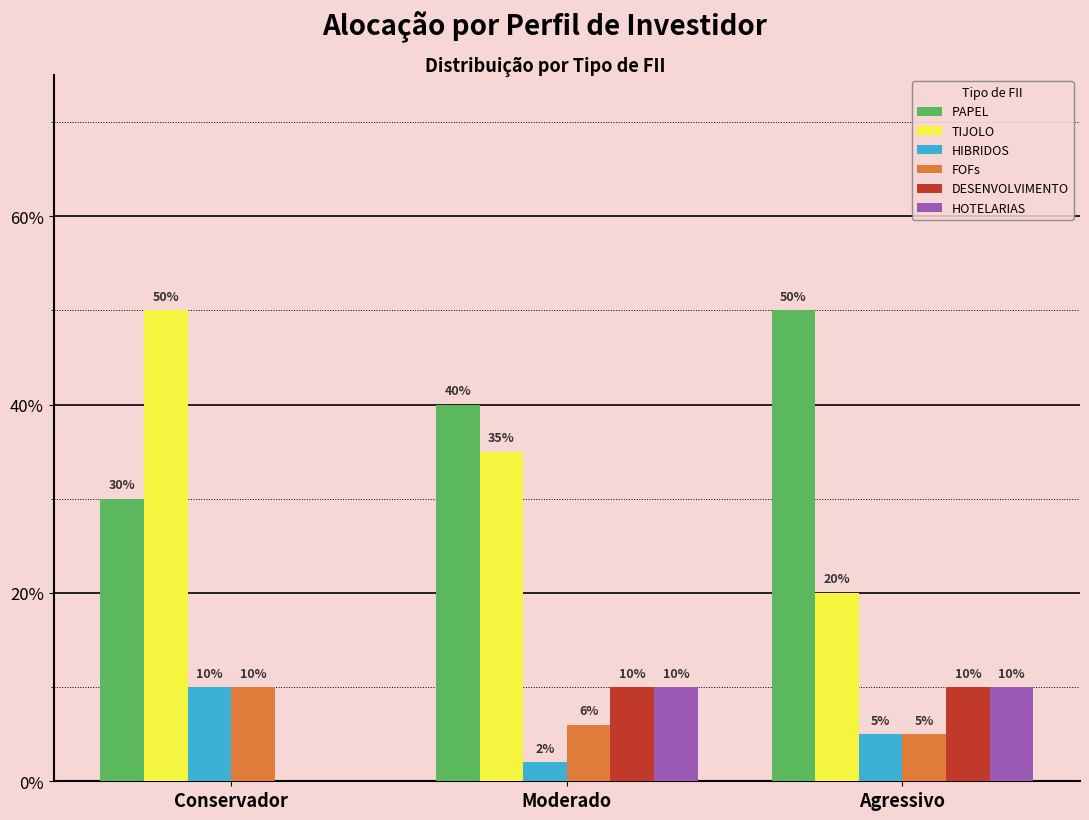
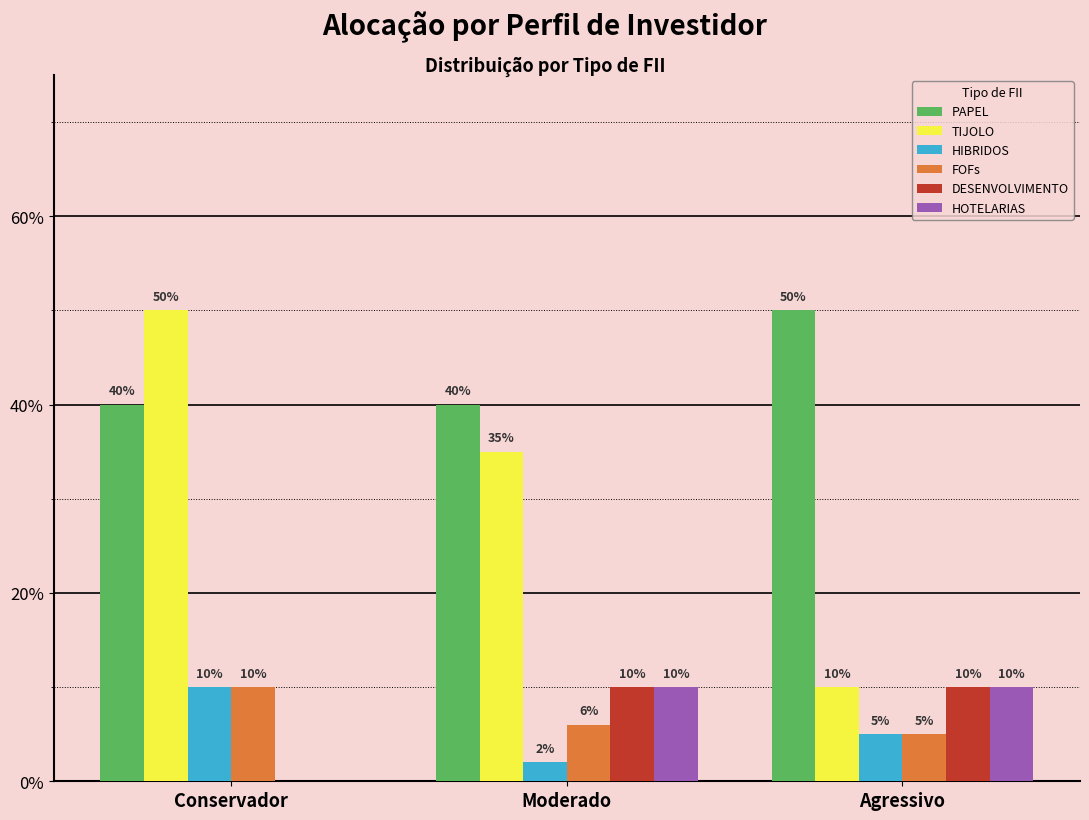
PAPEL, Conservador: 30% -> 40%
TIJOLO, Agressivo: 20% -> 10%
